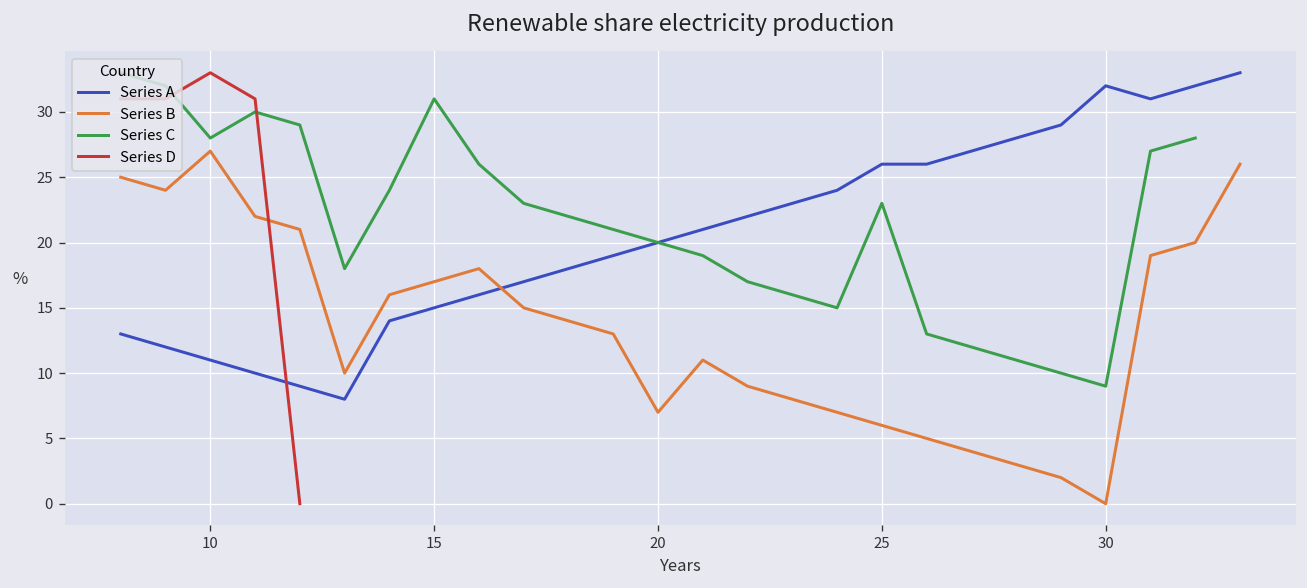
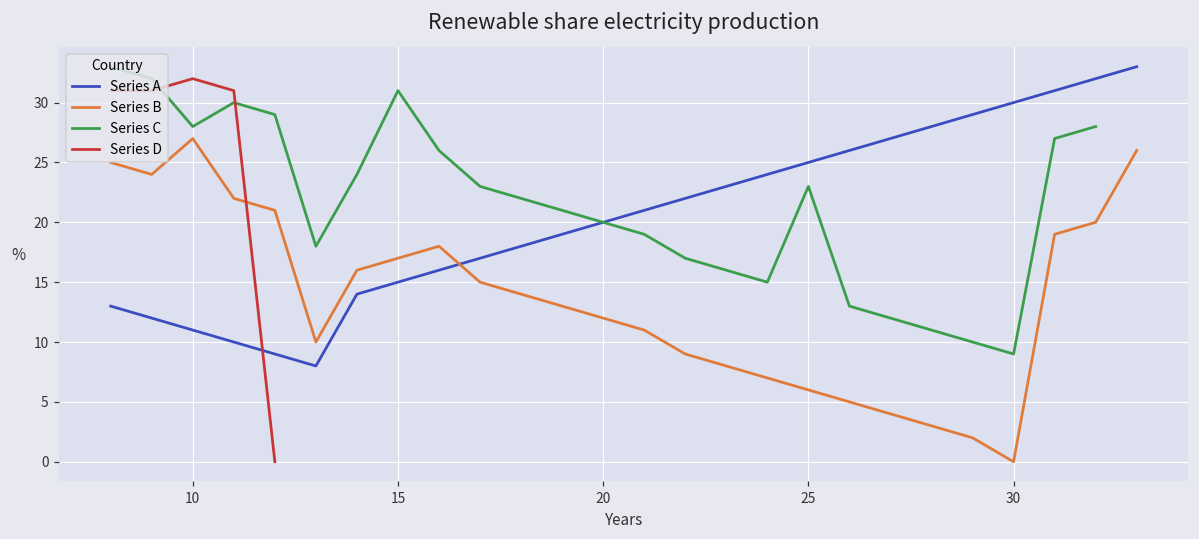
Series D, 10: 33 -> 32
Series B, 20: 7 -> 12
Series A, 25: 26 -> 25
Series A, 30: 32 -> 30
